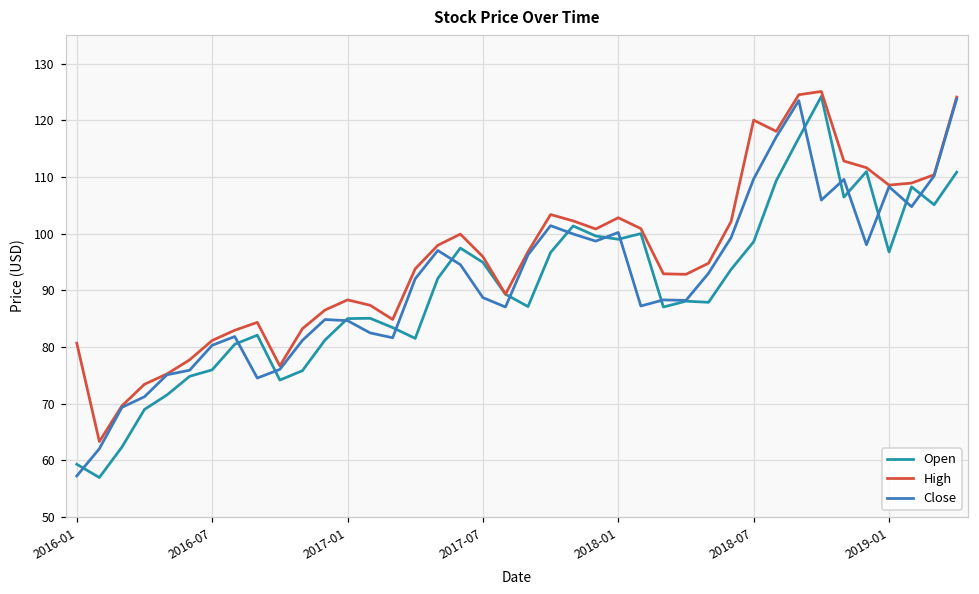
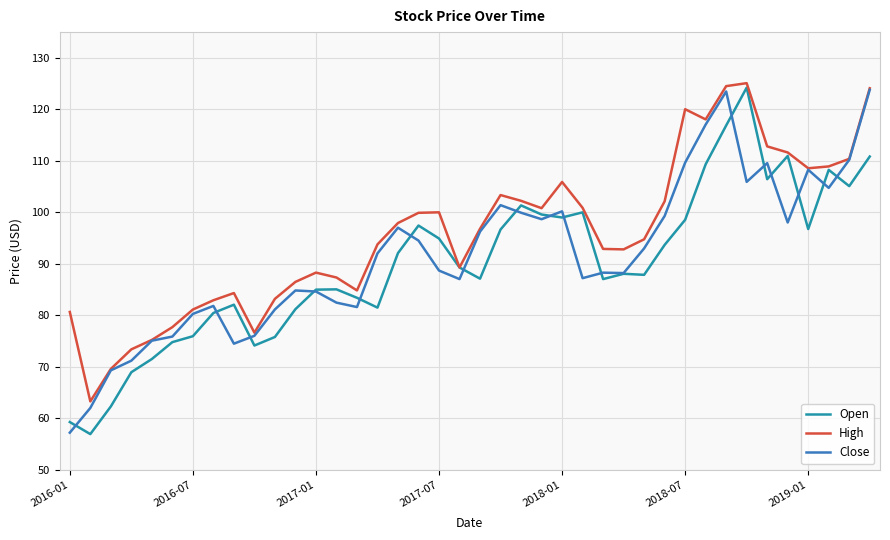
High, 2017-07: 96 -> 100
High, 2018-01: 103 -> 106
